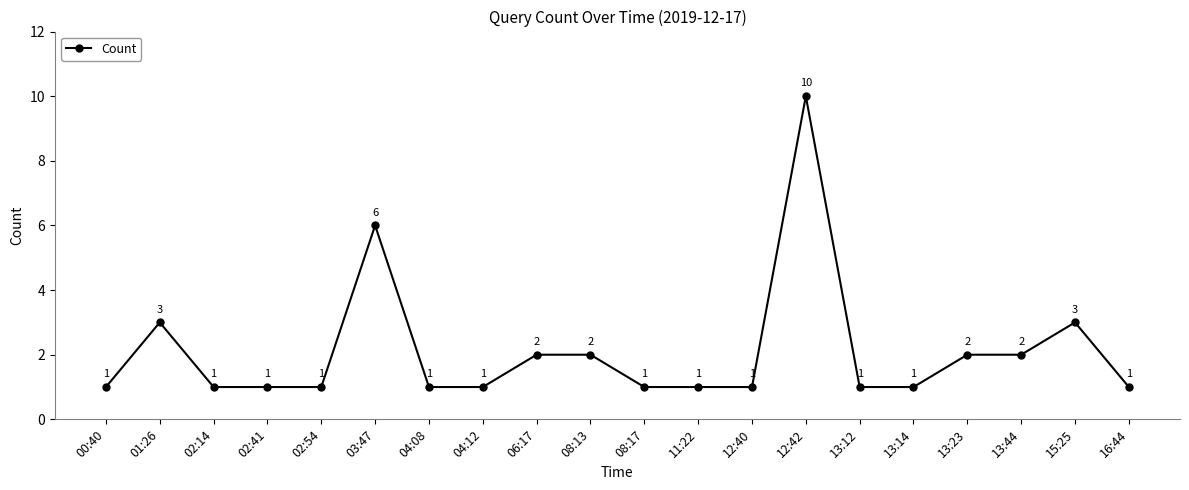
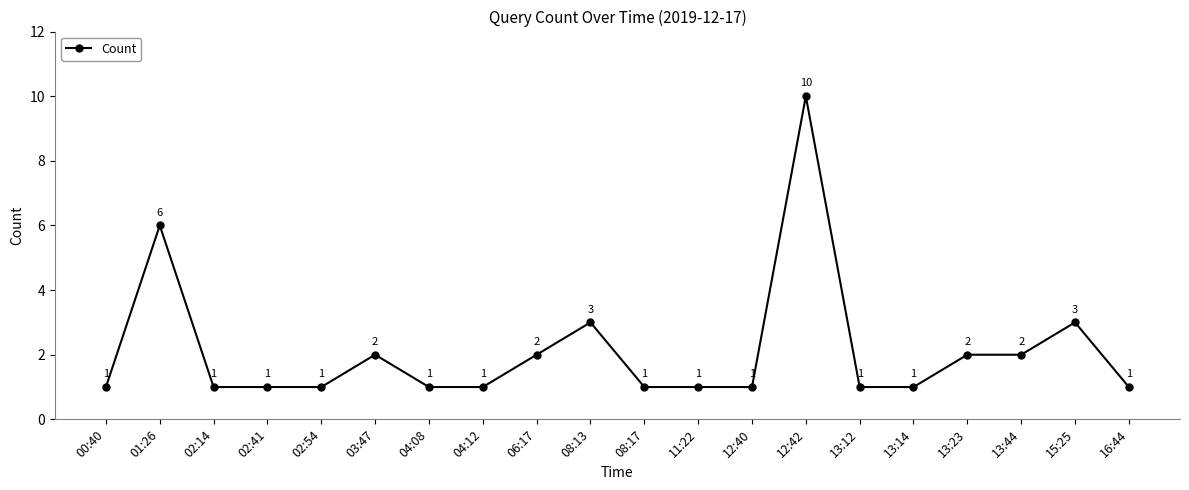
01:26: 3 -> 6
03:47: 6 -> 2
08:13: 2 -> 3
